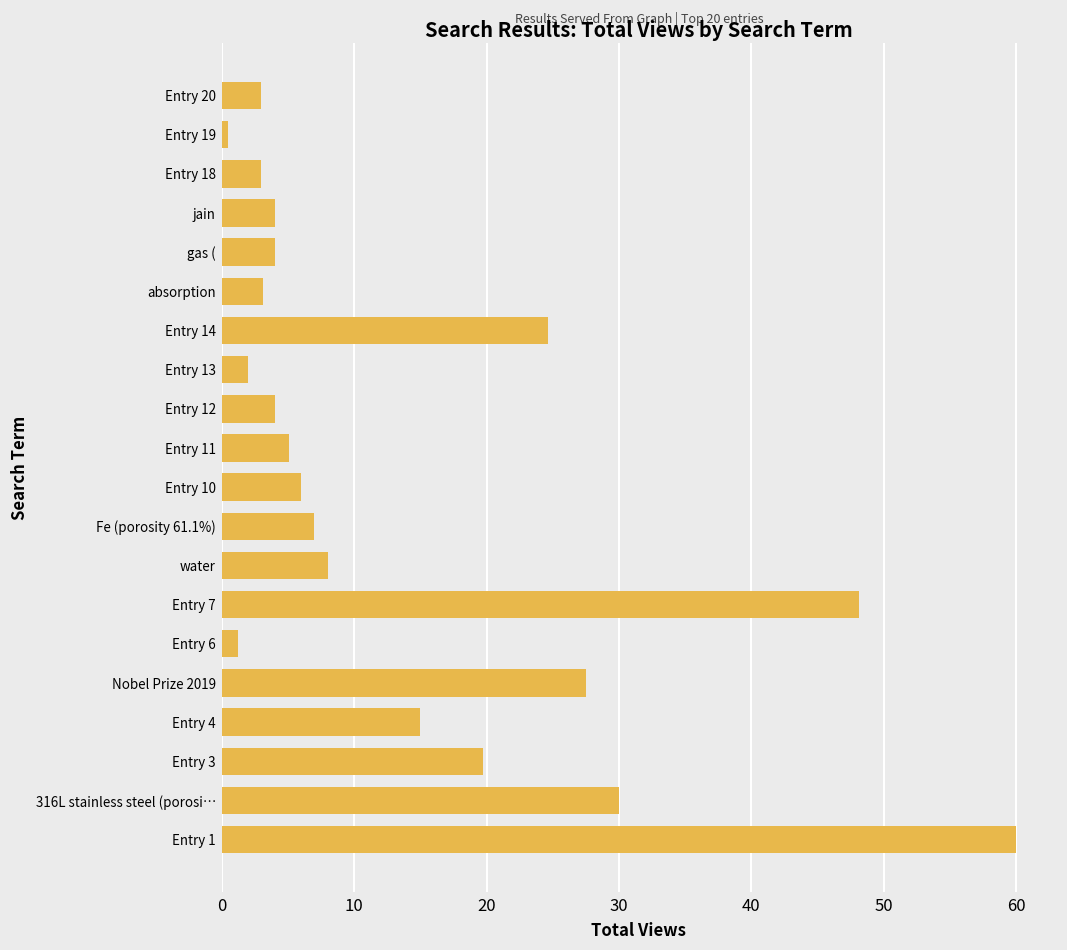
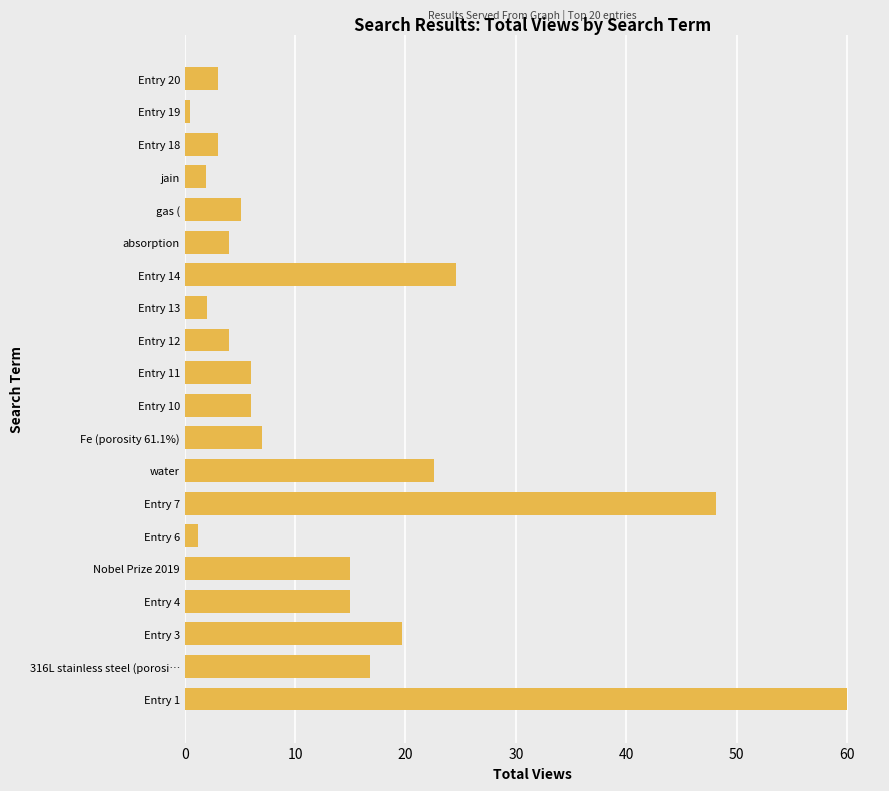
jain: 4.0 -> 1.9
gas (: 4.0 -> 5.1
absorption: 3.1 -> 4.0
Entry 11: 5.1 -> 6.0
water: 8.0 -> 22.6
Nobel Prize 2019: 27.5 -> 15.0
316L stainless steel (porosi…: 30.0 -> 16.8
